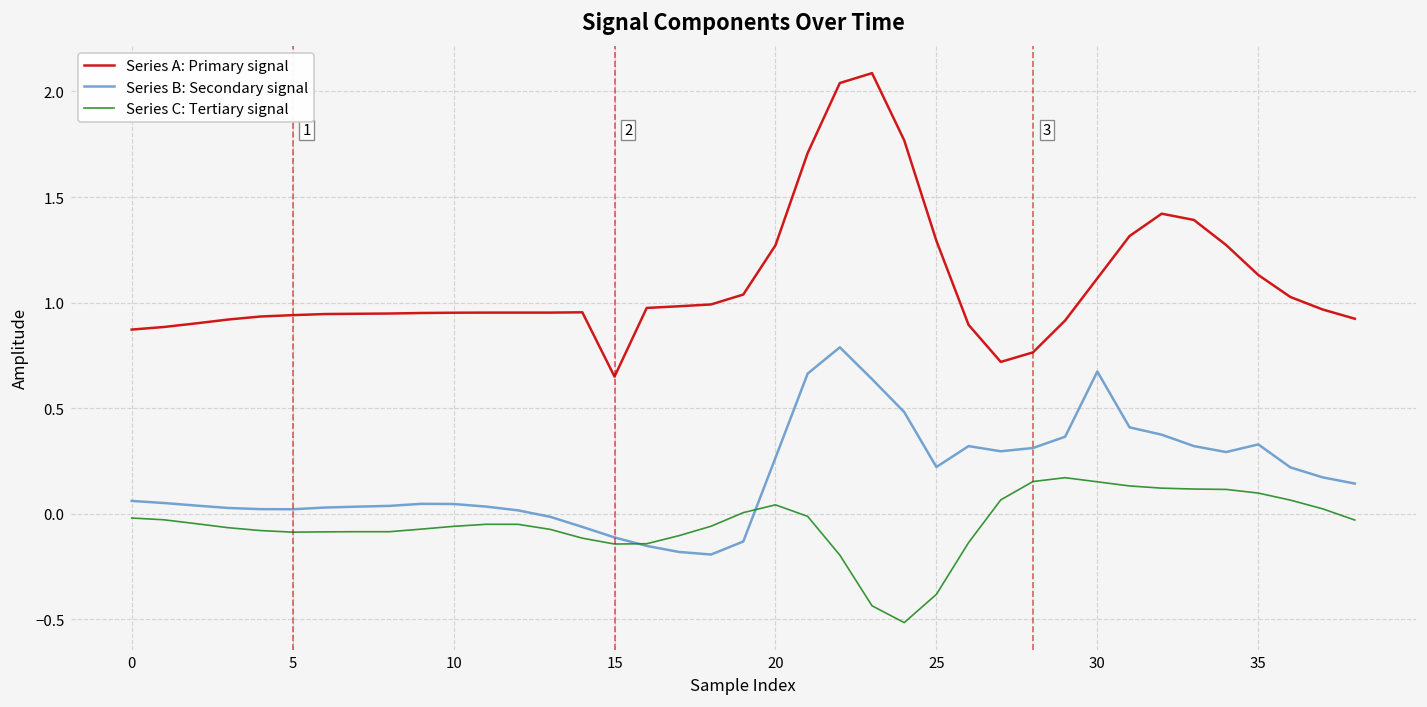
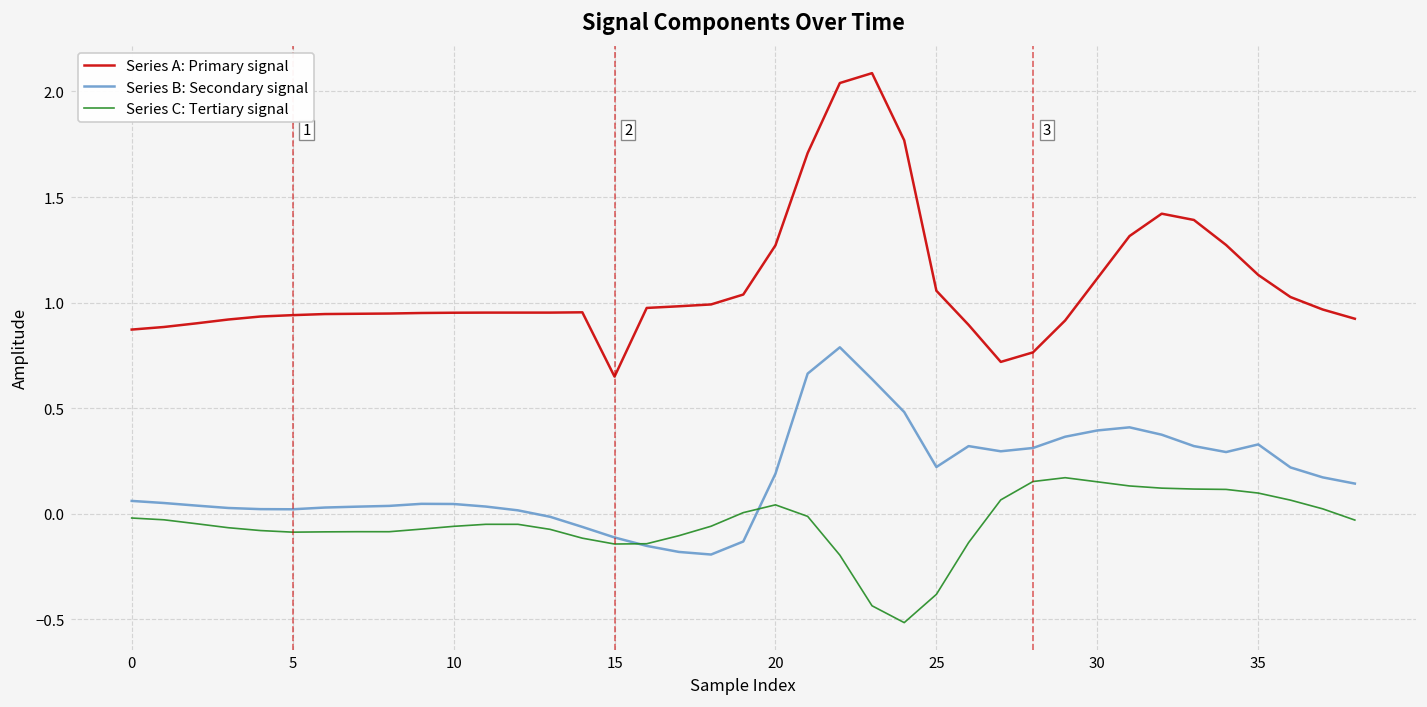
Series B: Secondary signal, 20: 0.26 -> 0.19
Series A: Primary signal, 25: 1.29 -> 1.06
Series B: Secondary signal, 30: 0.67 -> 0.39
